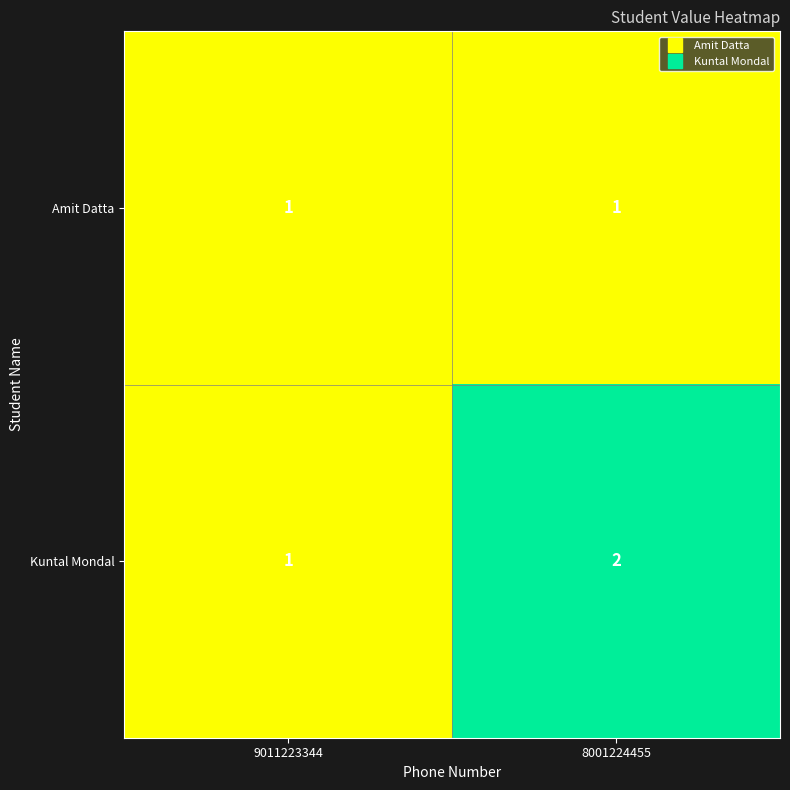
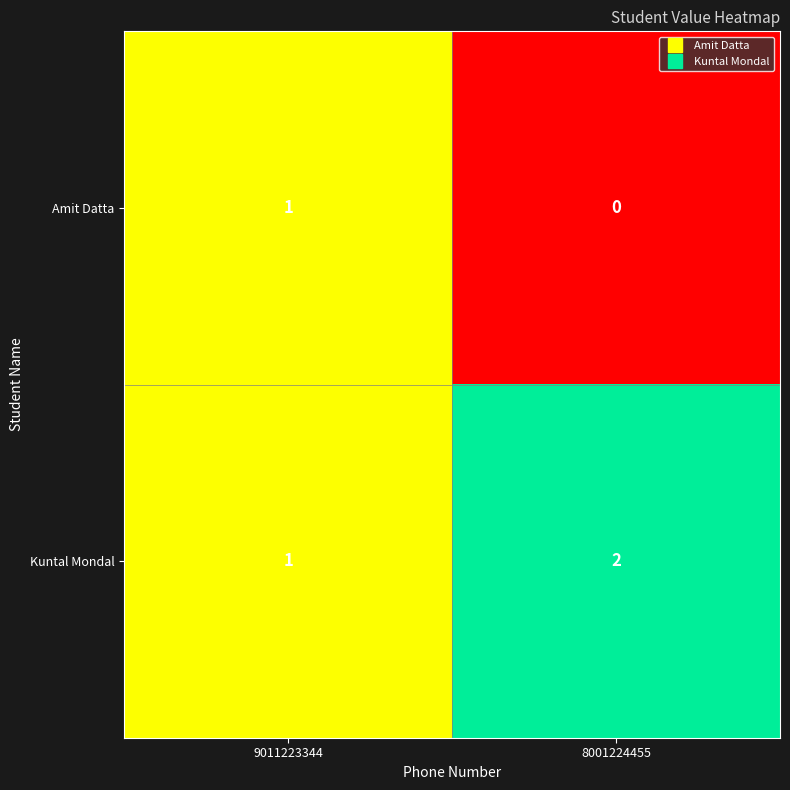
Amit Datta, 8001224455: 1 -> 0
